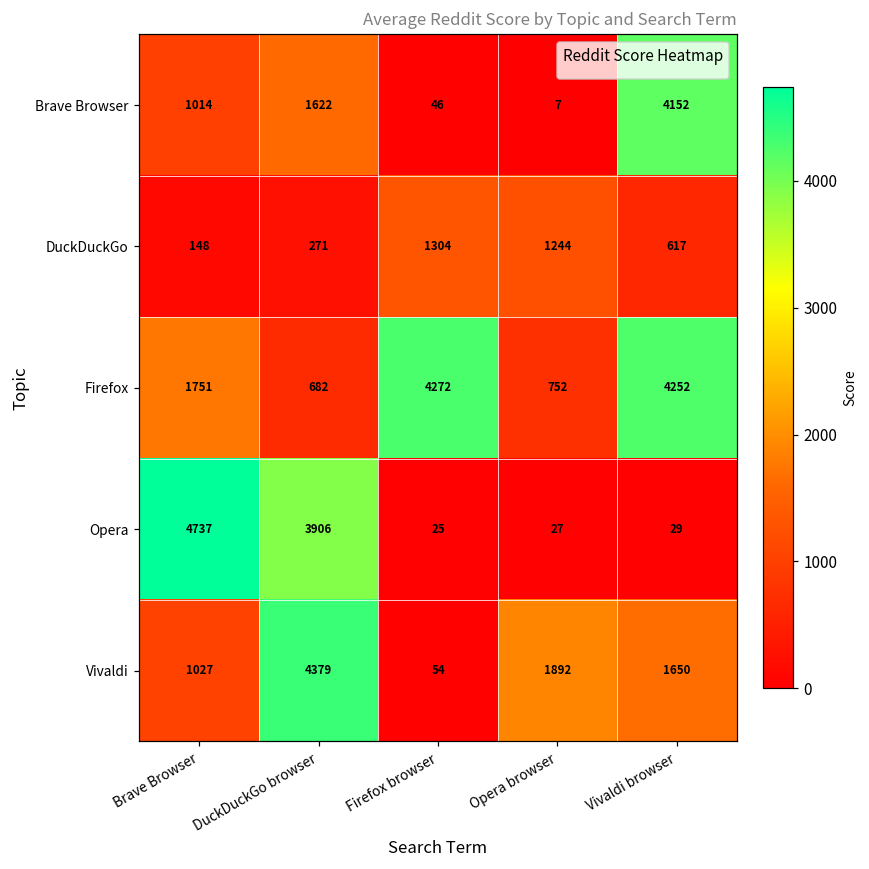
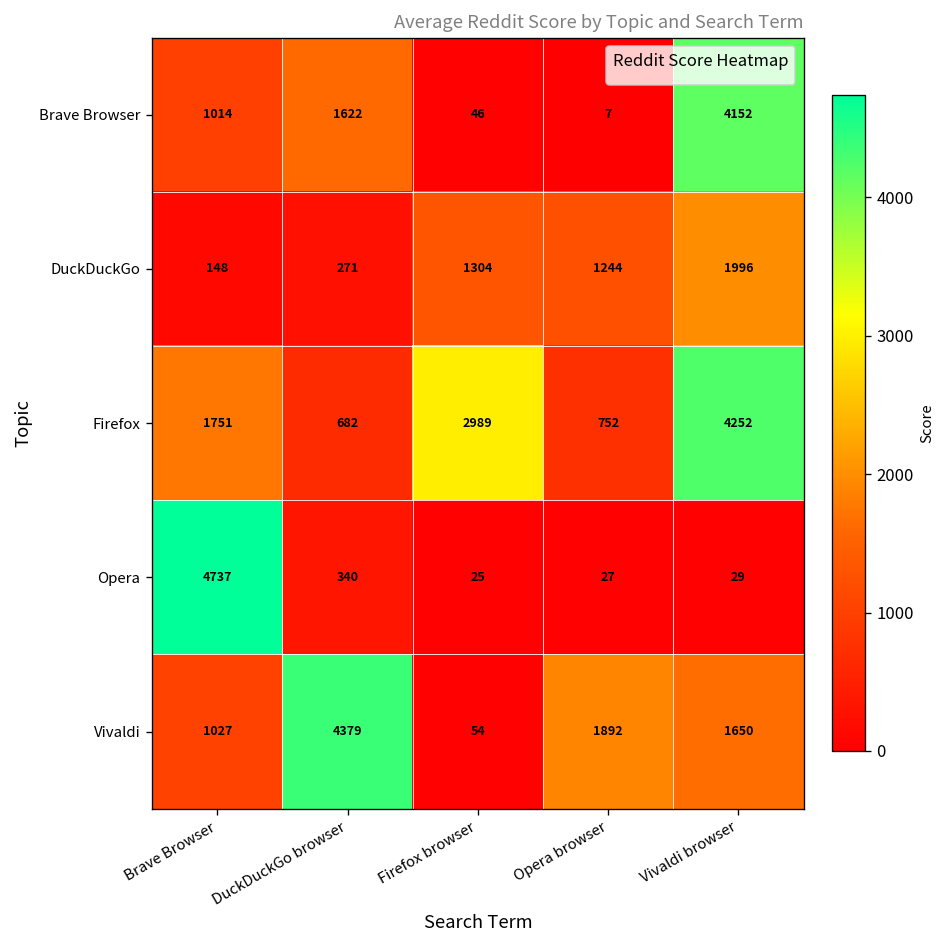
DuckDuckGo, Vivaldi browser: 617 -> 1996
Firefox, Firefox browser: 4272 -> 2989
Opera, DuckDuckGo browser: 3906 -> 340
